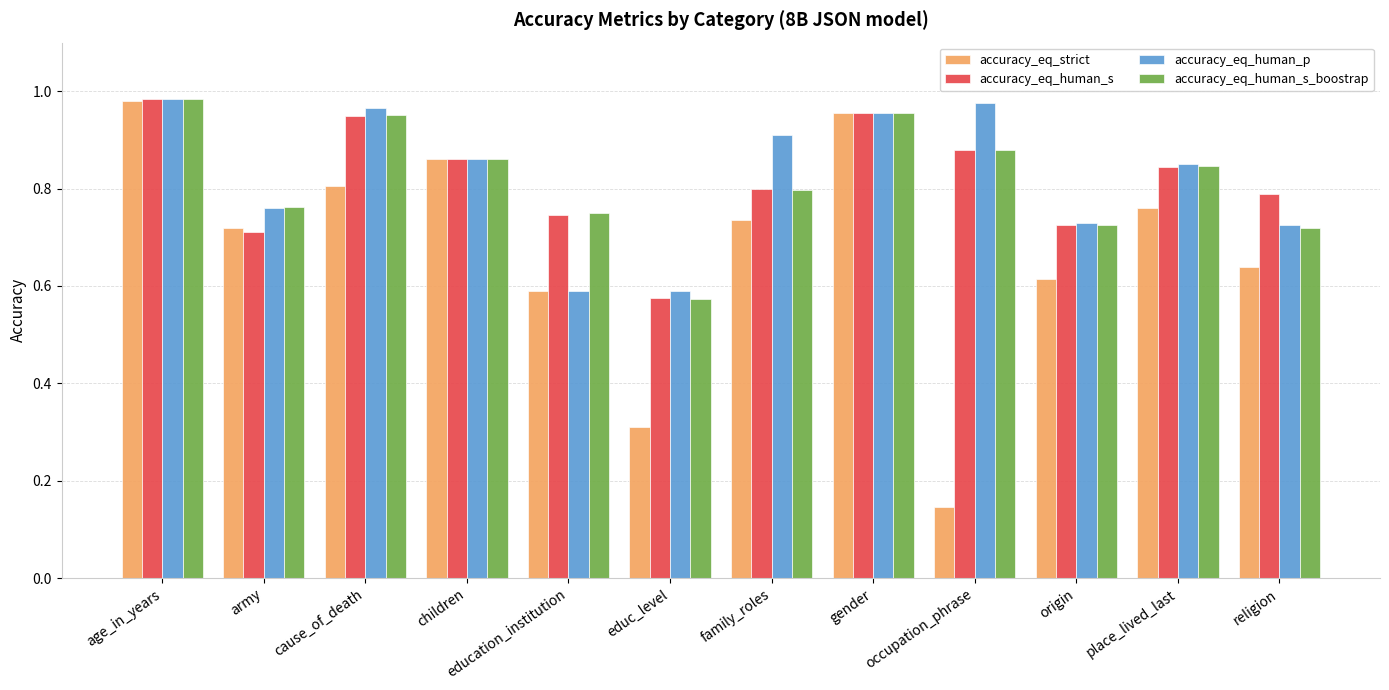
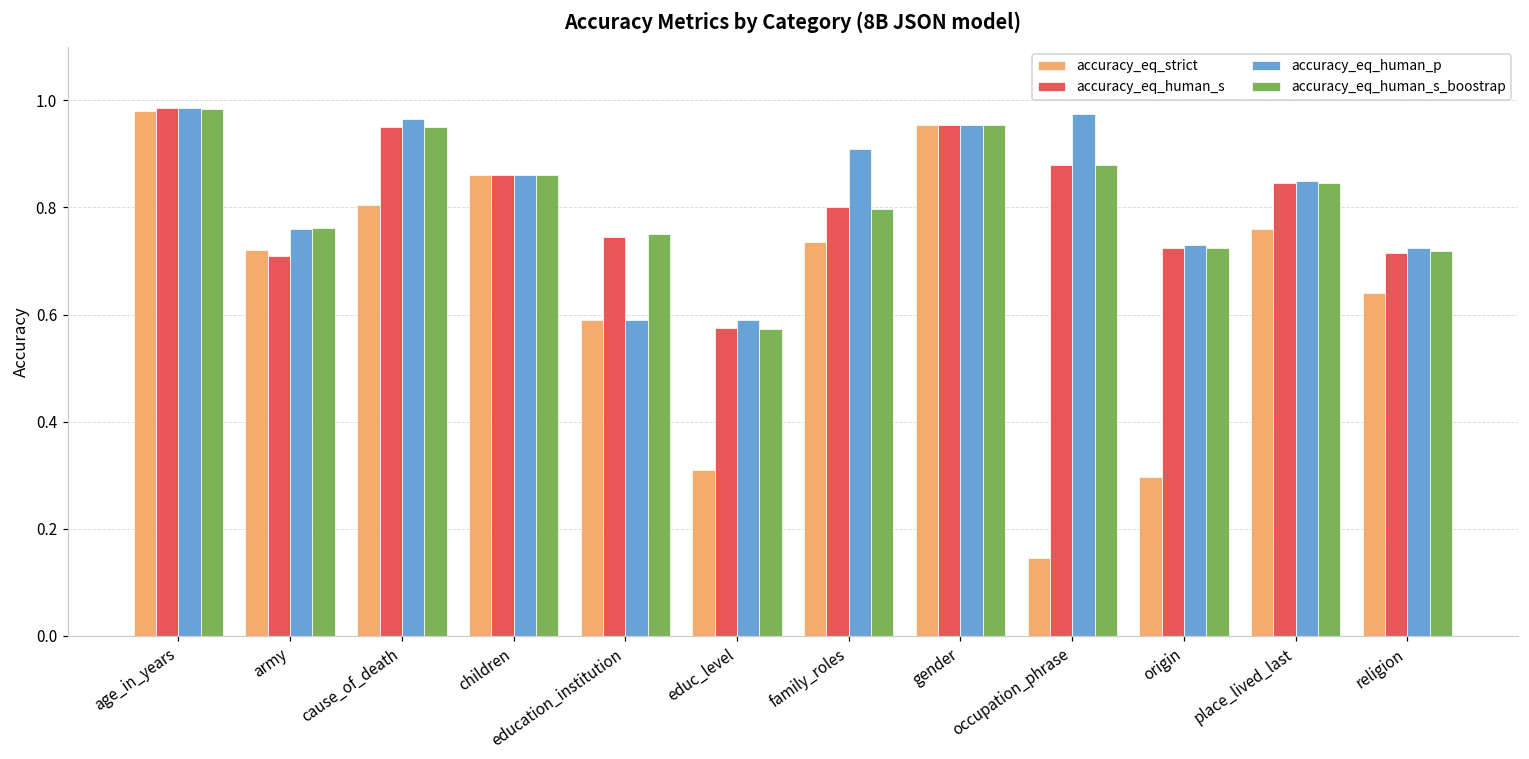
accuracy_eq_strict, origin: 0.62 -> 0.30
accuracy_eq_human_s, religion: 0.79 -> 0.72
